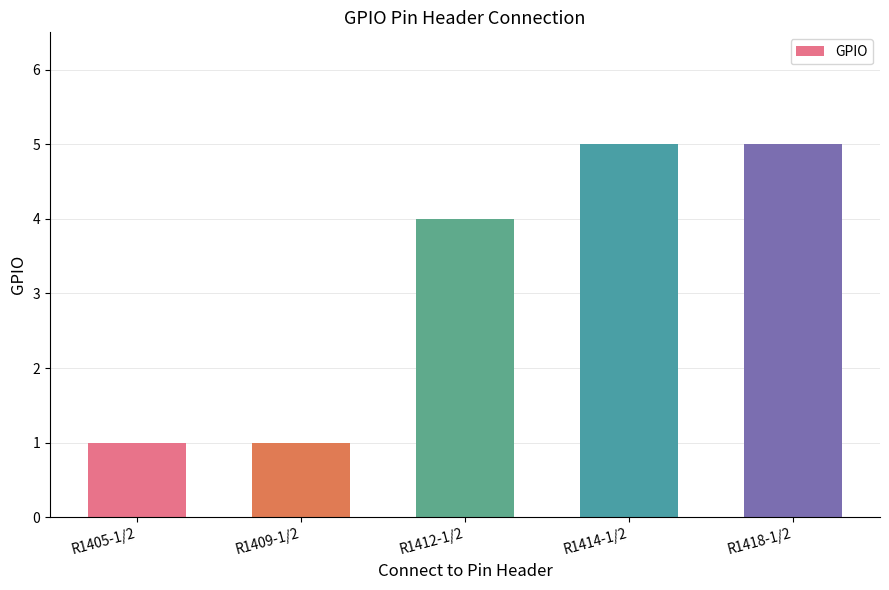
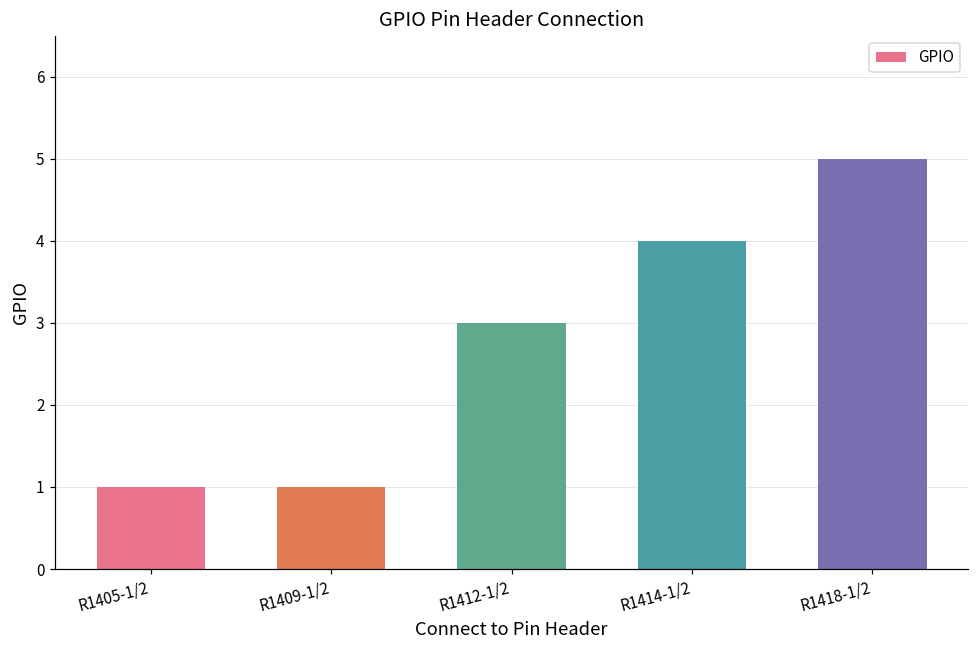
R1412-1/2: 4 -> 3
R1414-1/2: 5 -> 4
